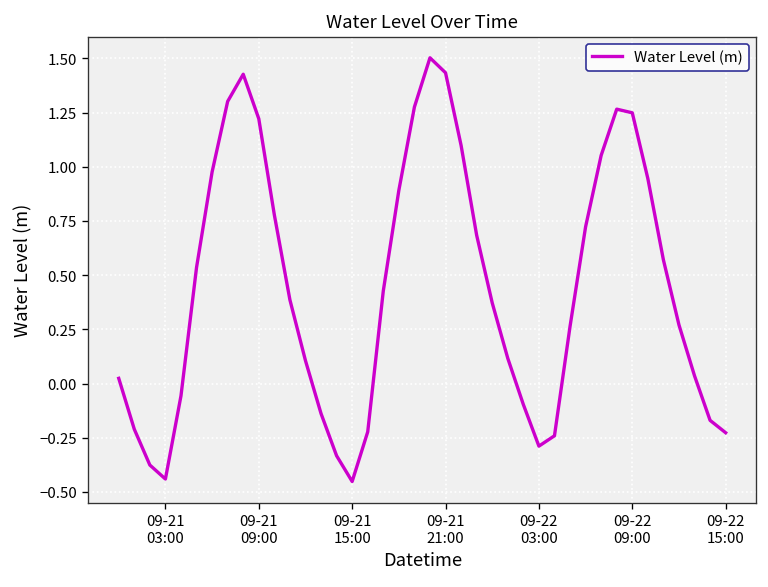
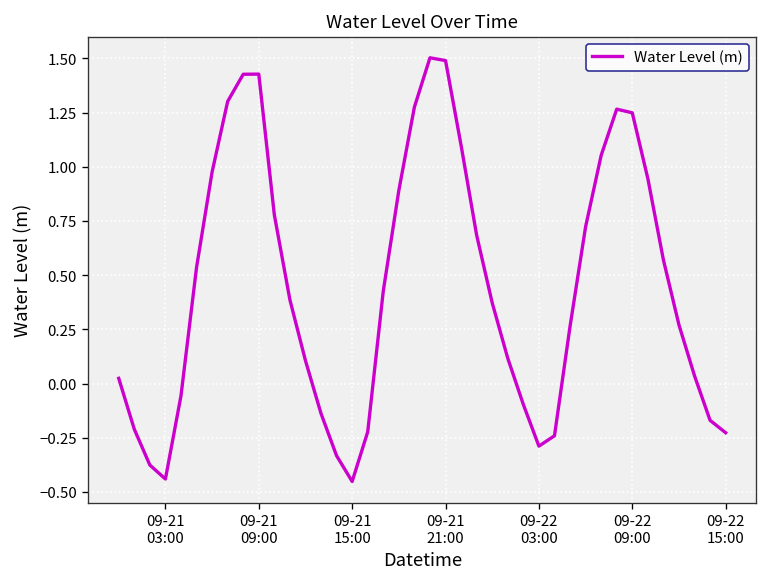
09-21 09:00: 1.22 -> 1.43
09-21 21:00: 1.43 -> 1.49
